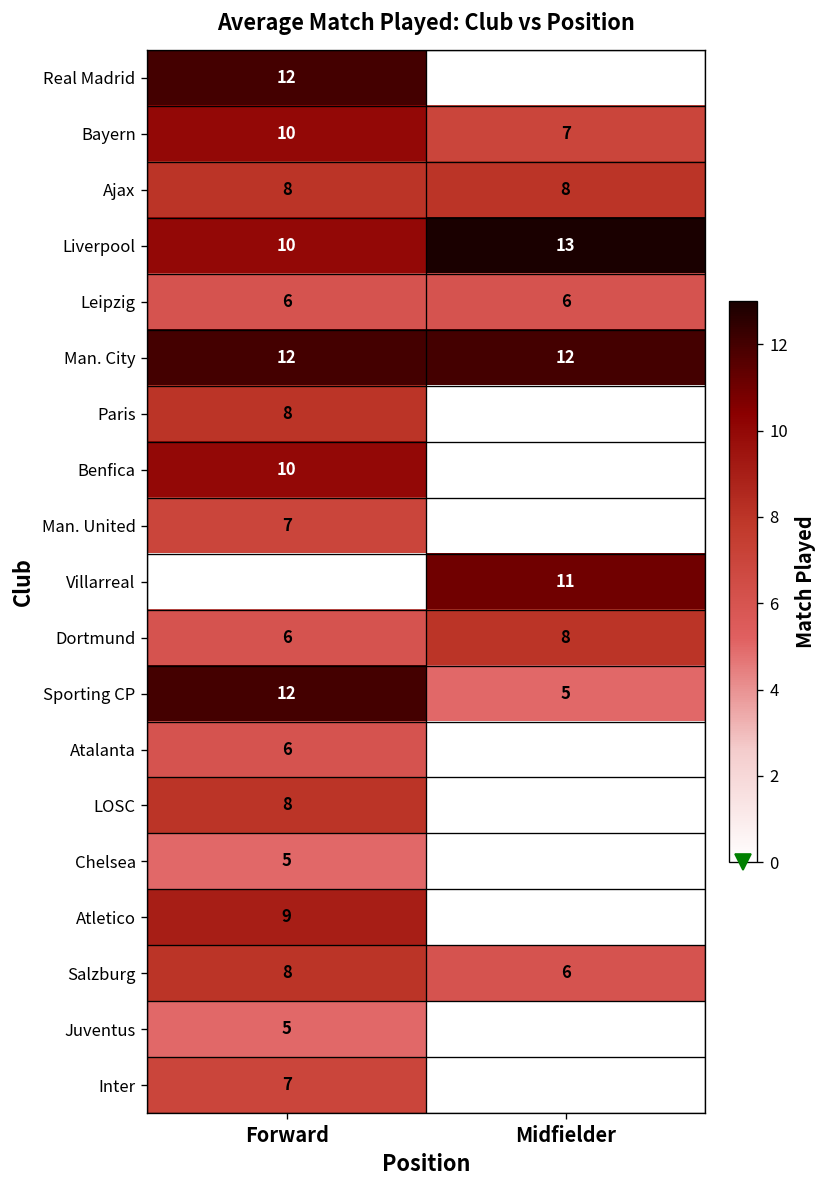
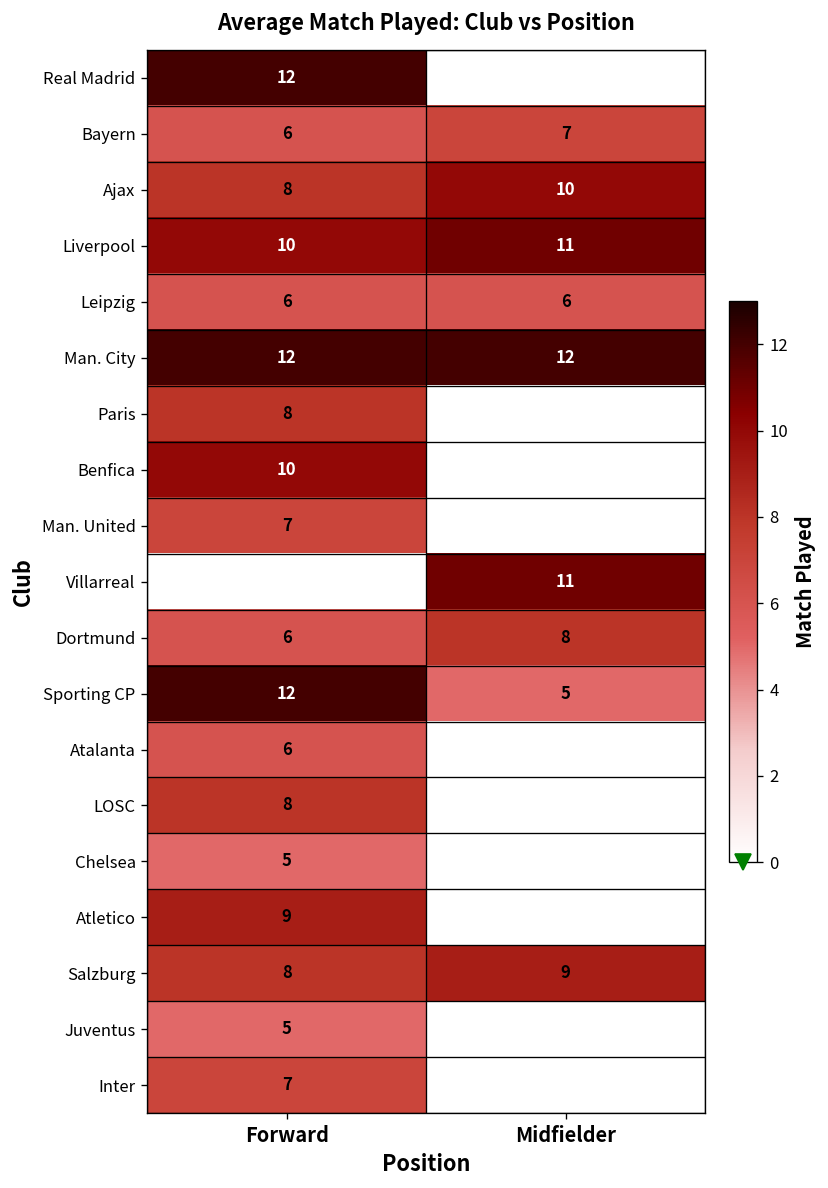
Bayern, Forward: 10 -> 6
Ajax, Midfielder: 8 -> 10
Liverpool, Midfielder: 13 -> 11
Salzburg, Midfielder: 6 -> 9
